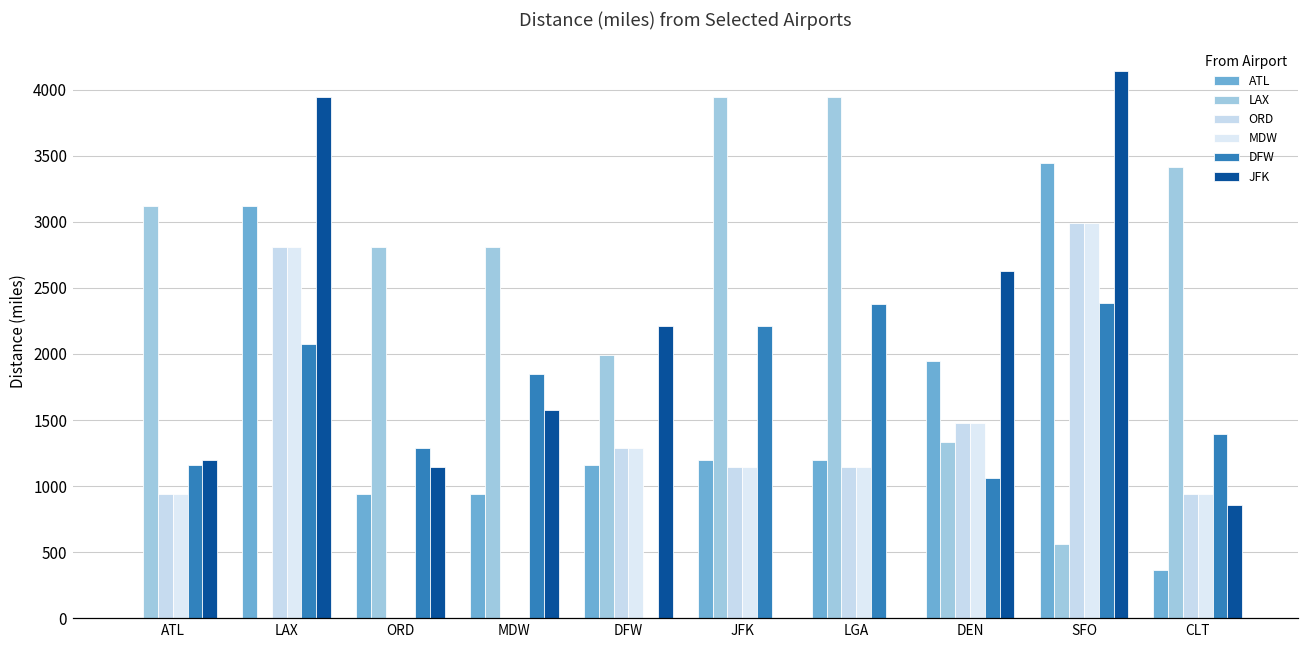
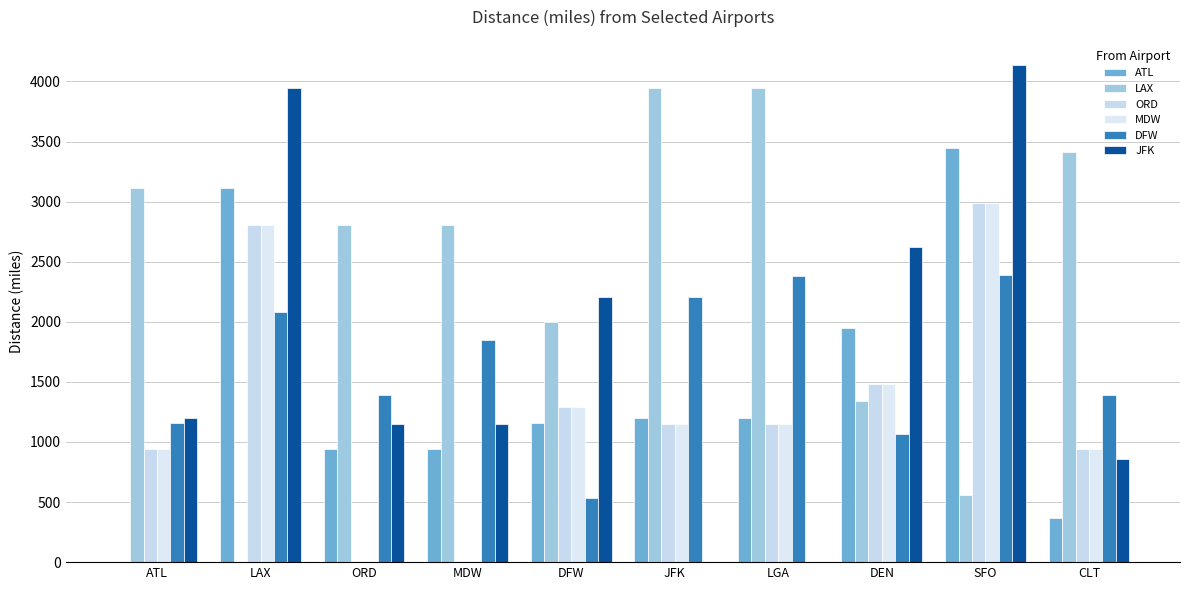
DFW, ORD: 1290 -> 1390
JFK, MDW: 1580 -> 1150
DFW, DFW: 0 -> 530
